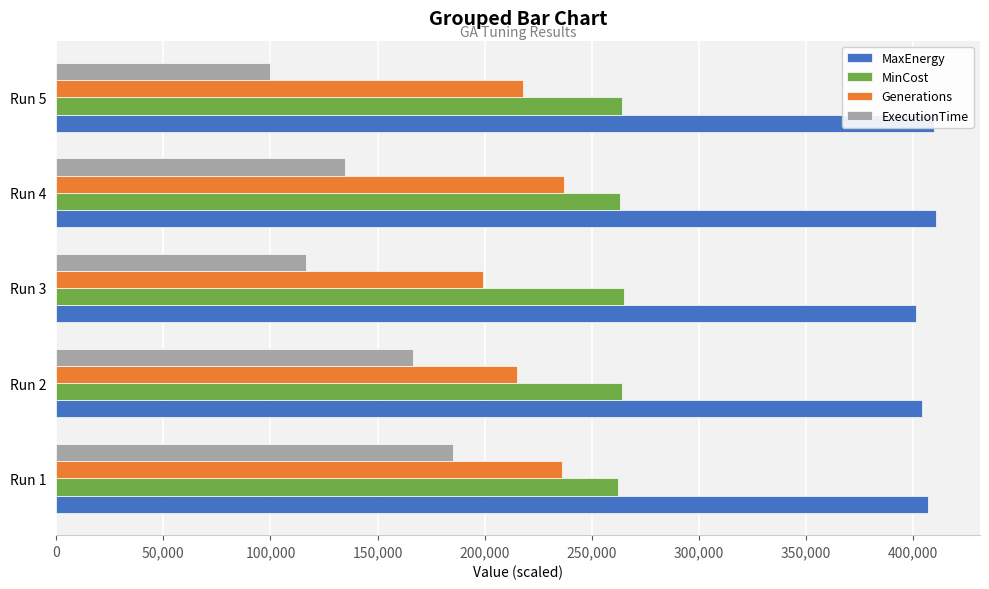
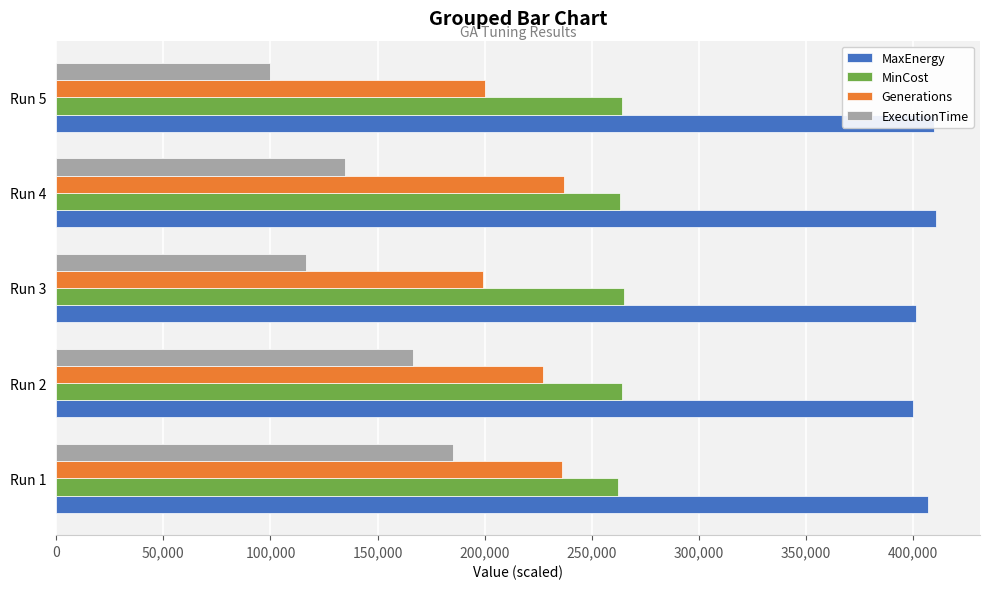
Generations, Run 5: 218,000 -> 200,000
Generations, Run 2: 215,000 -> 227,000
MaxEnergy, Run 2: 404,000 -> 400,000
